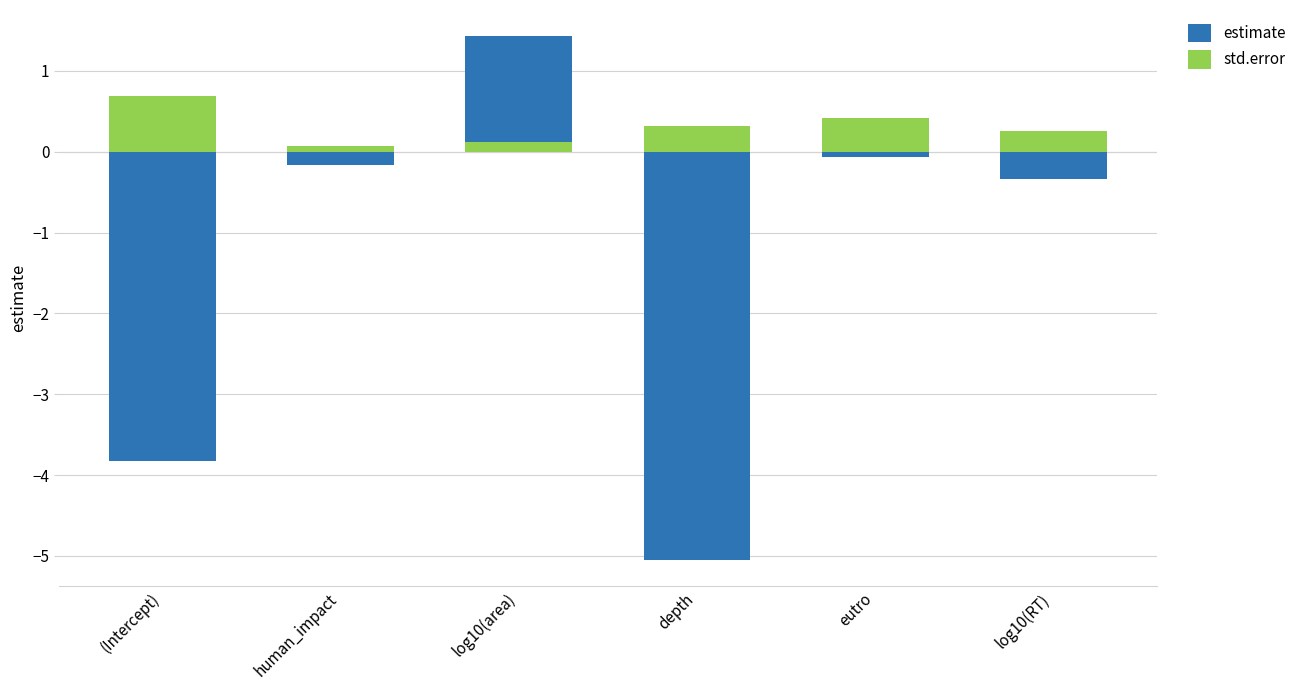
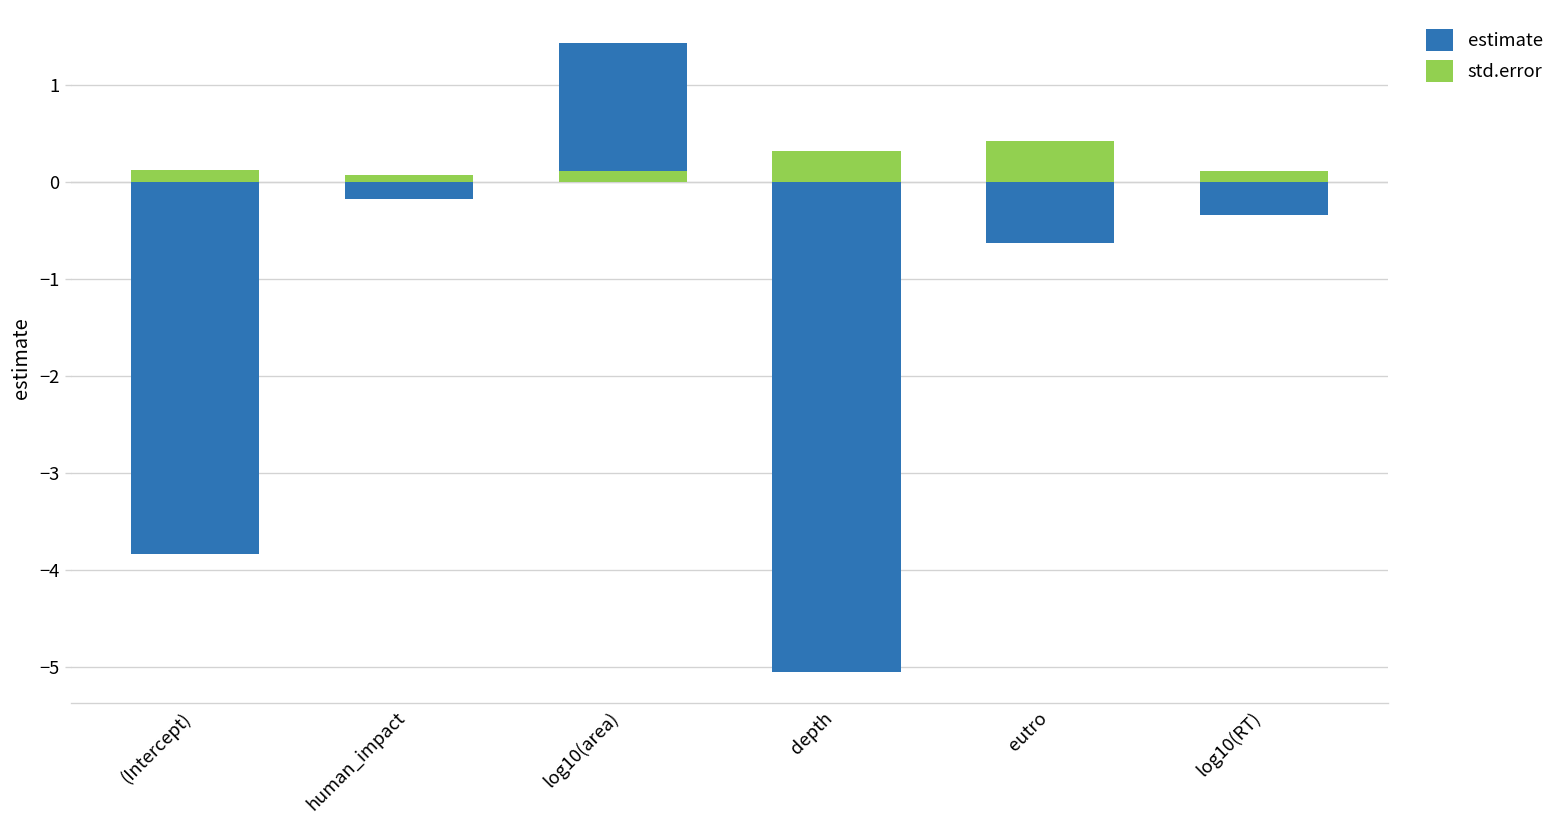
std.error, (Intercept): 0.7 -> 0.1
estimate, eutro: -0.1 -> -0.6
std.error, log10(RT): 0.3 -> 0.1
